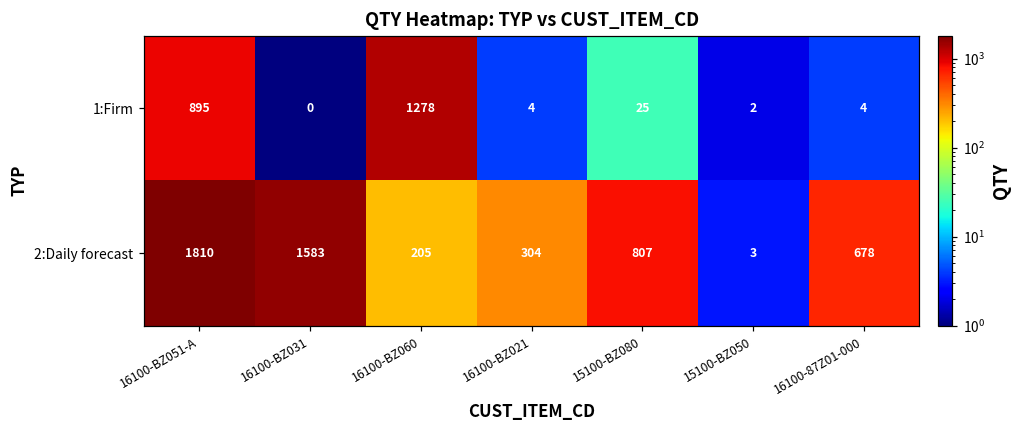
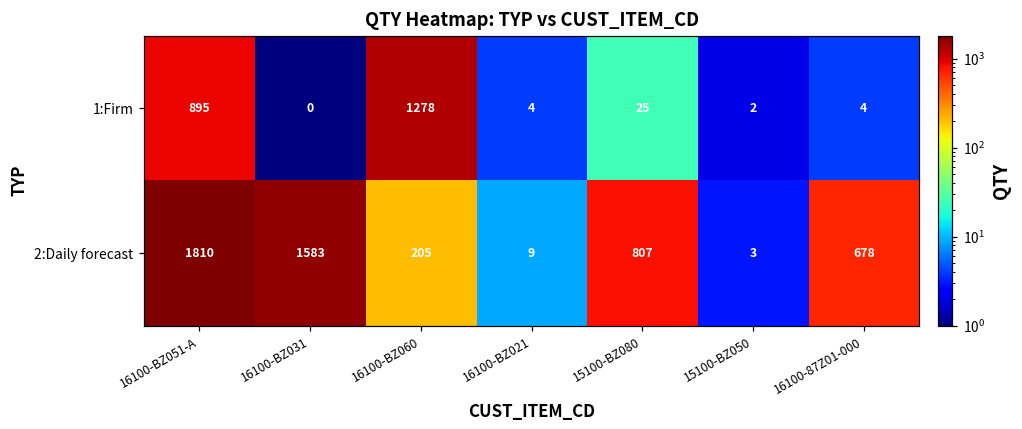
2:Daily forecast, 16100-BZ021: 304 -> 9
